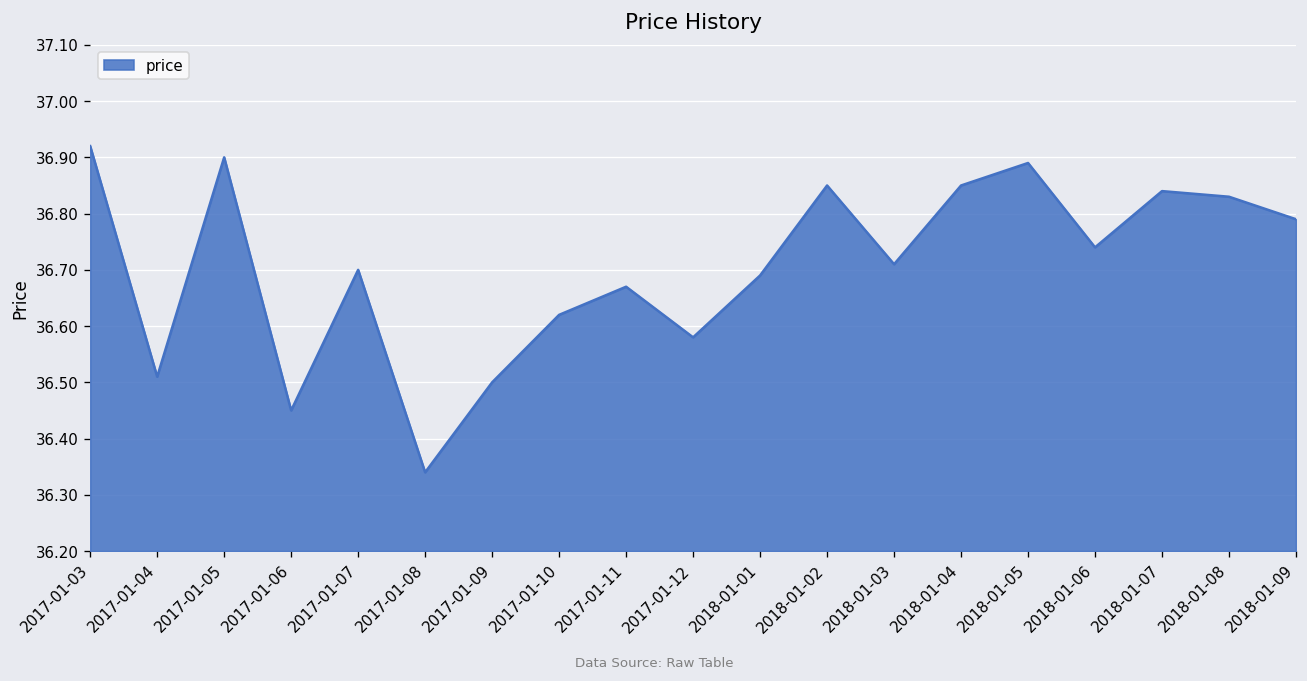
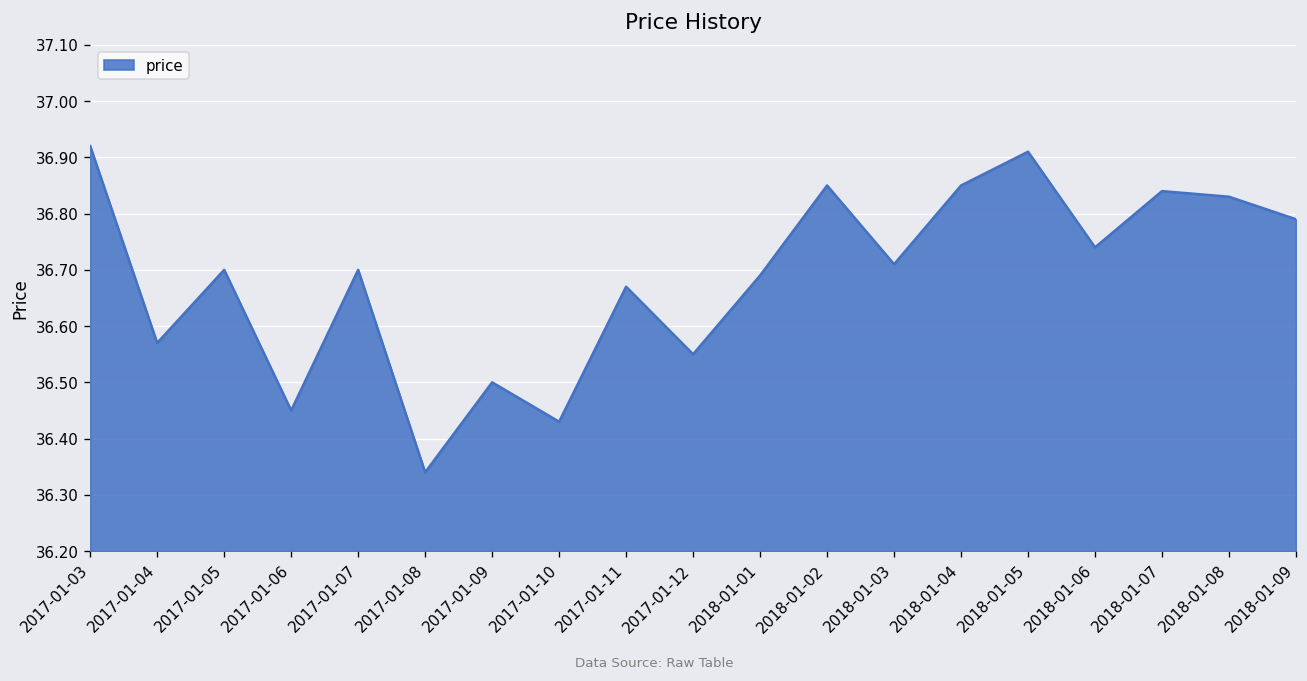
2017-01-04: 36.51 -> 36.57
2017-01-05: 36.9 -> 36.7
2017-01-10: 36.62 -> 36.43
2017-01-12: 36.58 -> 36.55
2018-01-05: 36.89 -> 36.91
